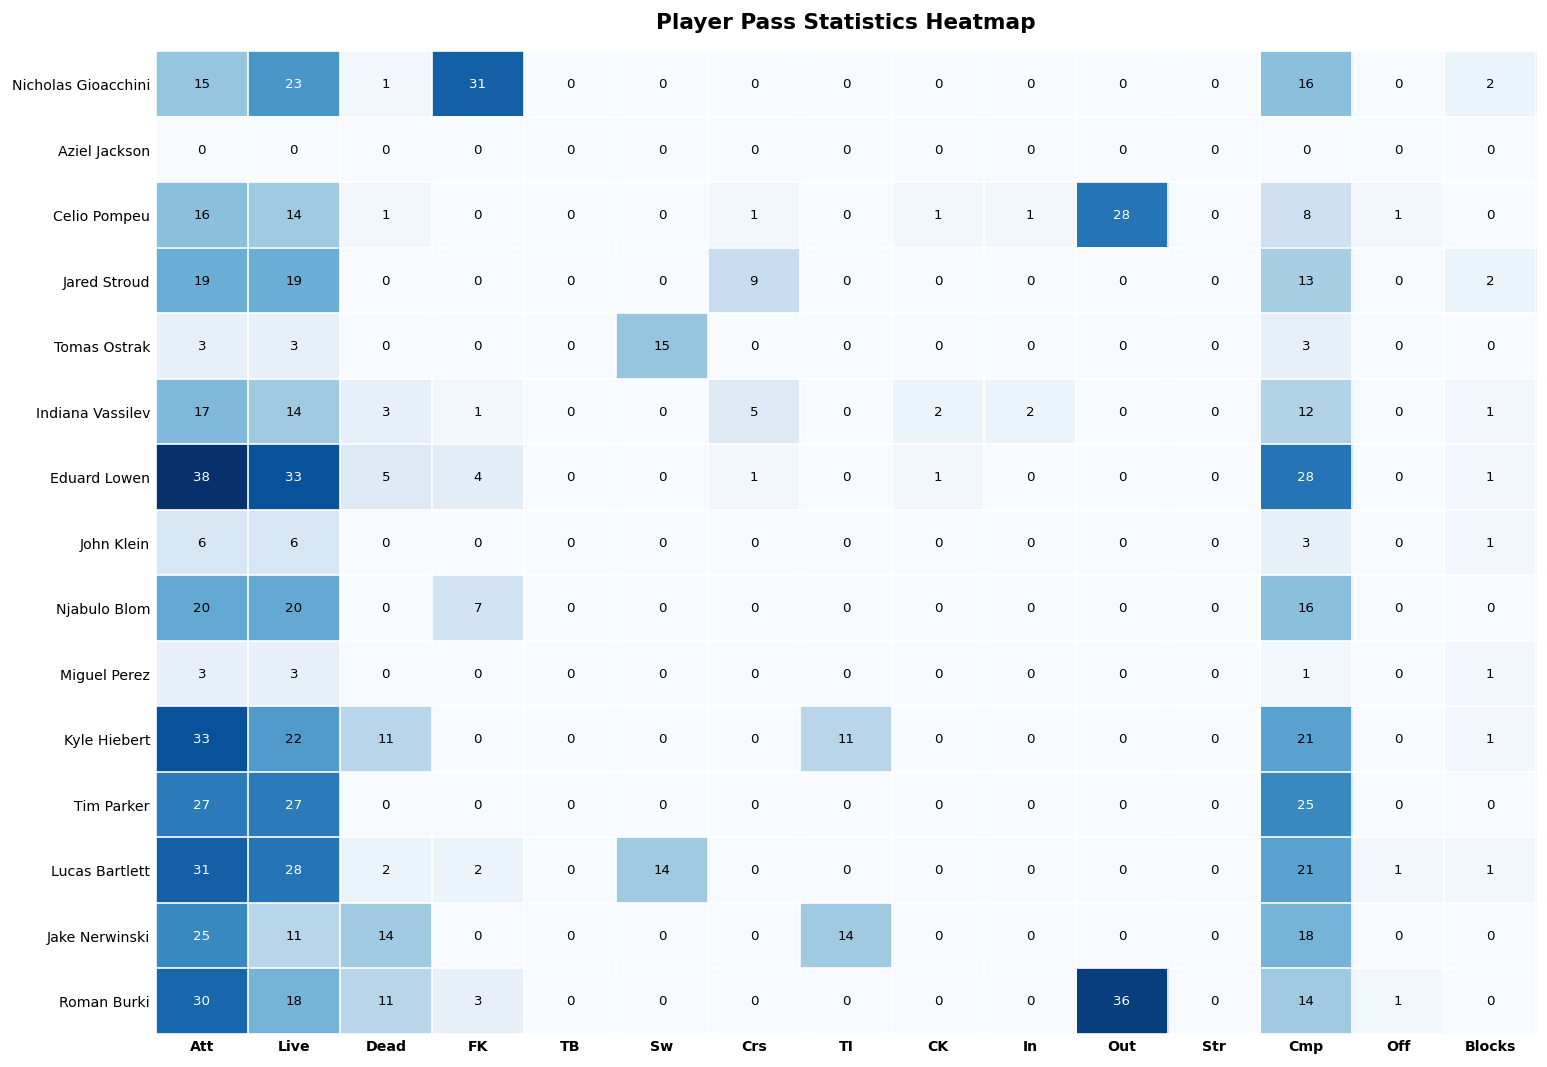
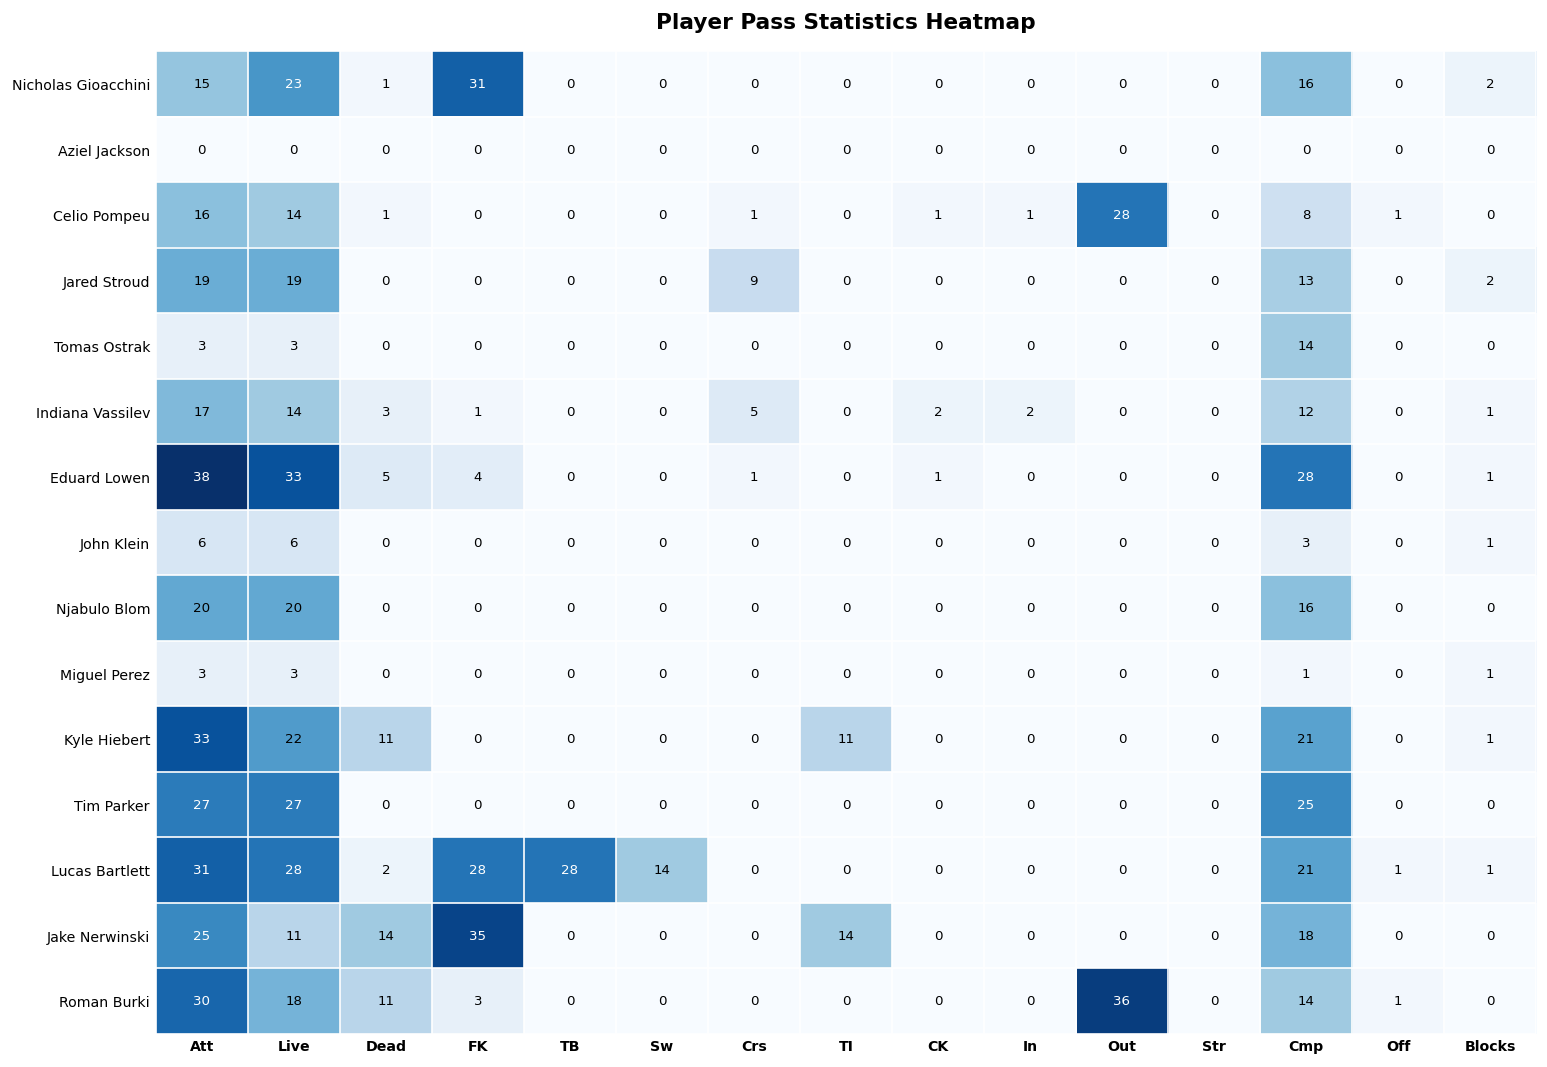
Tomas Ostrak, Sw: 15 -> 0
Tomas Ostrak, Cmp: 3 -> 14
Njabulo Blom, FK: 7 -> 0
Lucas Bartlett, FK: 2 -> 28
Lucas Bartlett, TB: 0 -> 28
Jake Nerwinski, FK: 0 -> 35
